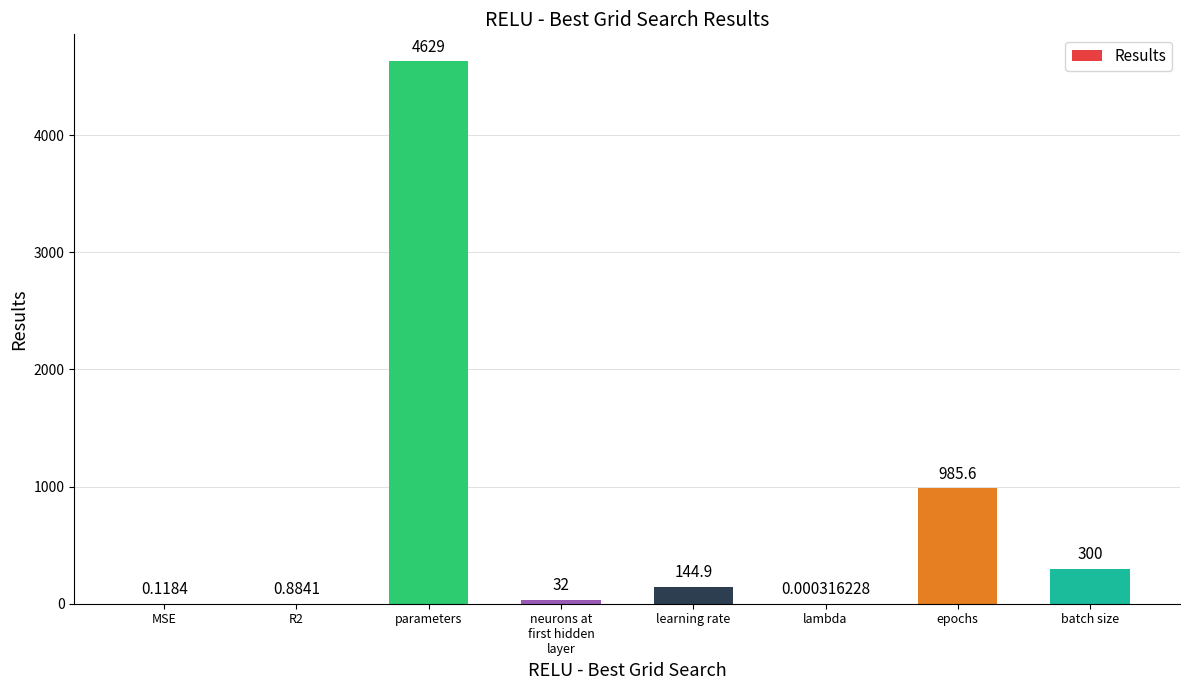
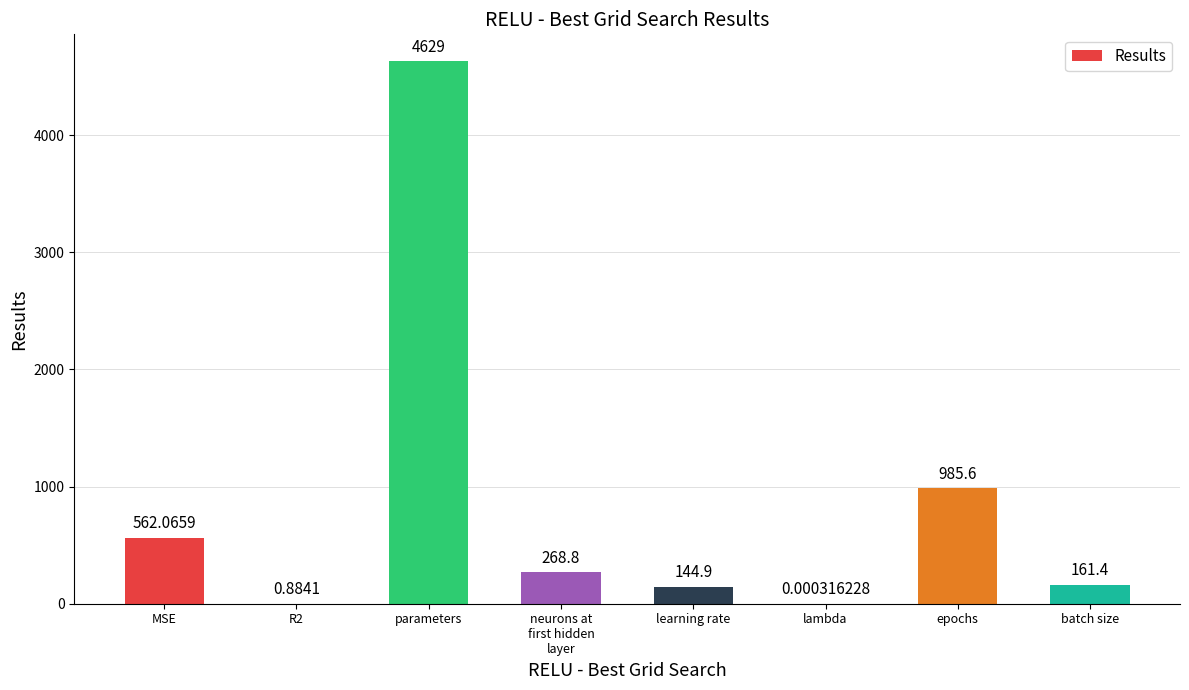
MSE: 0.1184 -> 562.0659
neurons at first hidden layer: 32 -> 268.8
batch size: 300 -> 161.4
